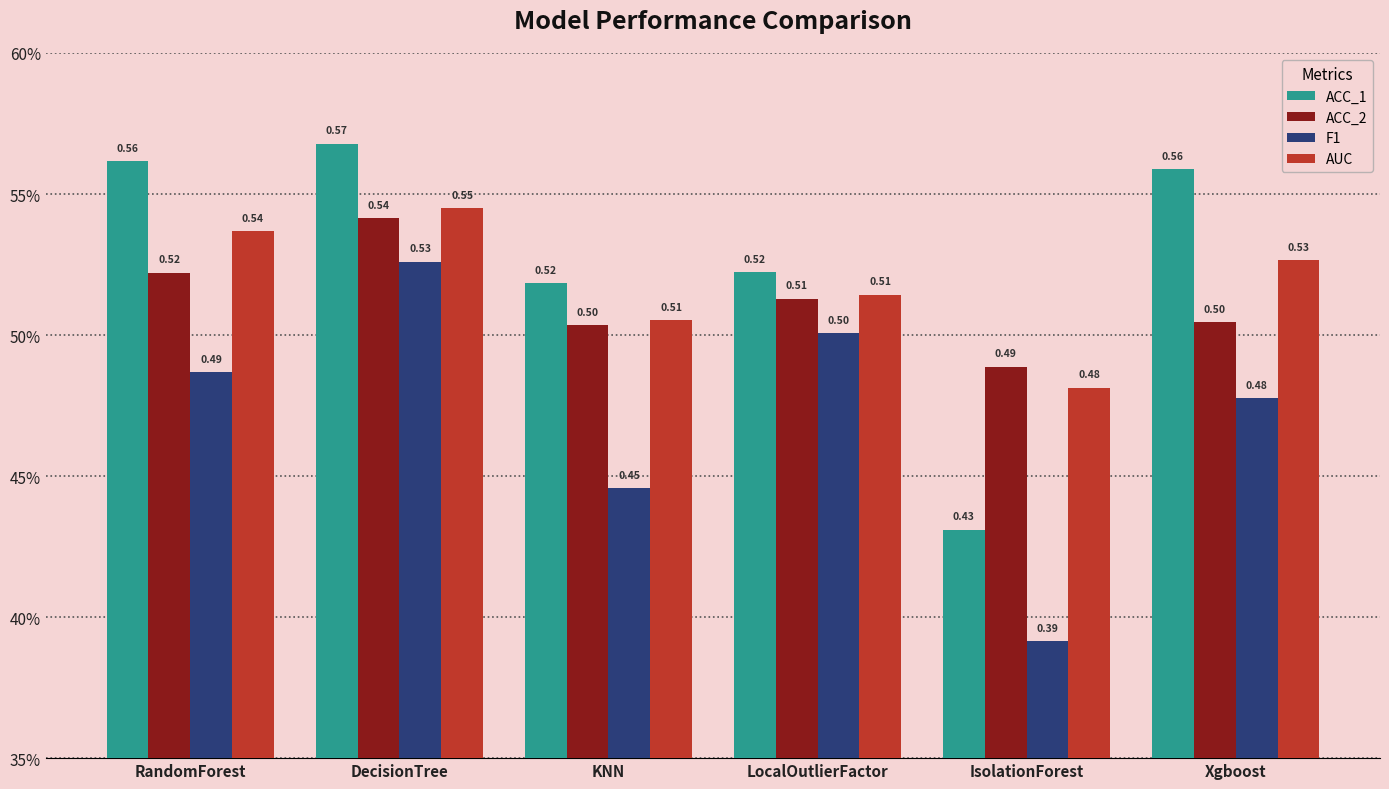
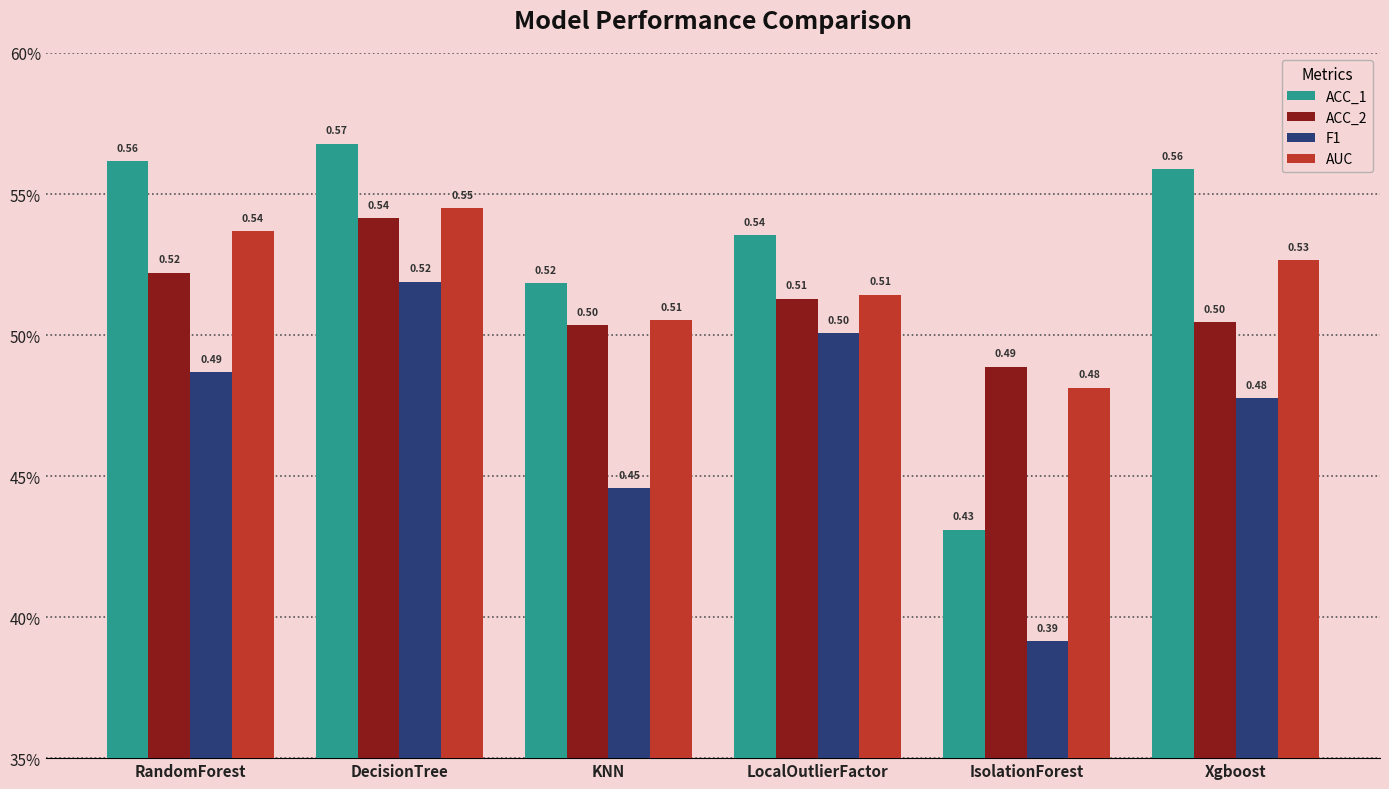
F1, DecisionTree: 0.53 -> 0.52
ACC_1, LocalOutlierFactor: 0.52 -> 0.54
